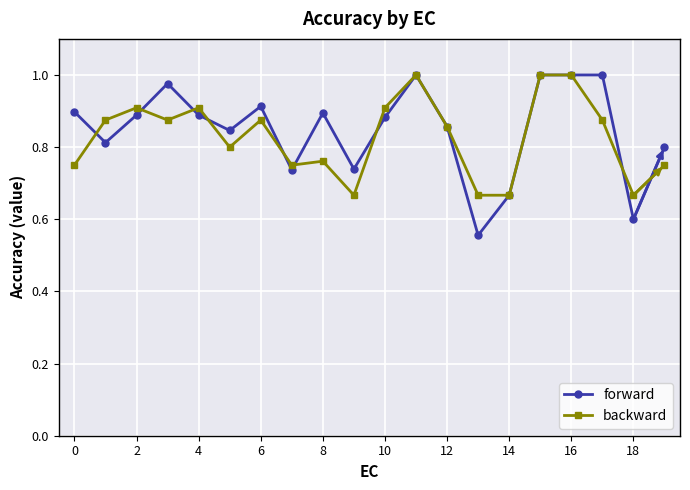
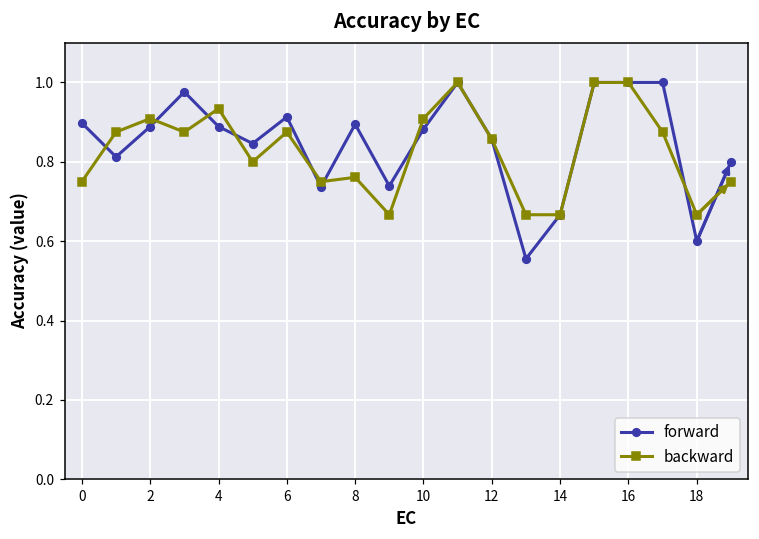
backward, 4: 0.91 -> 0.93
